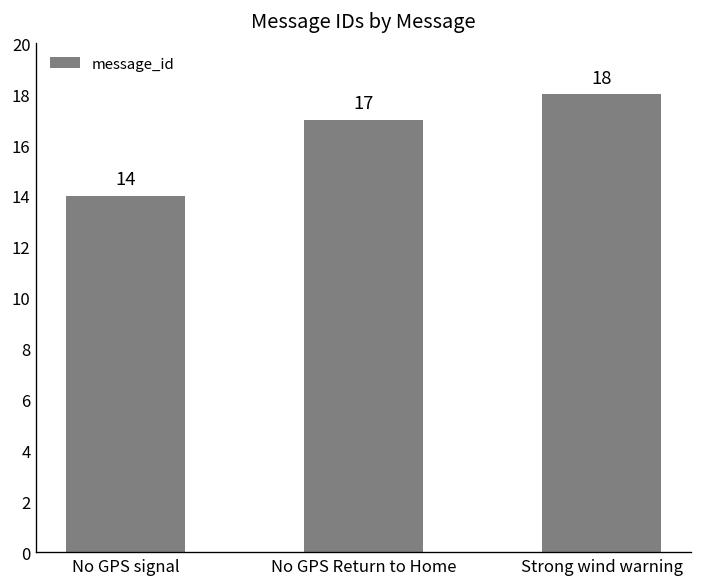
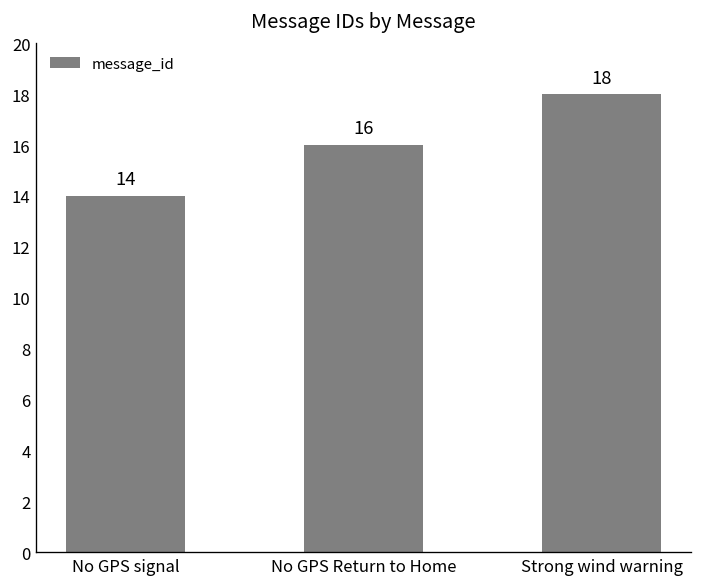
No GPS Return to Home: 17 -> 16
